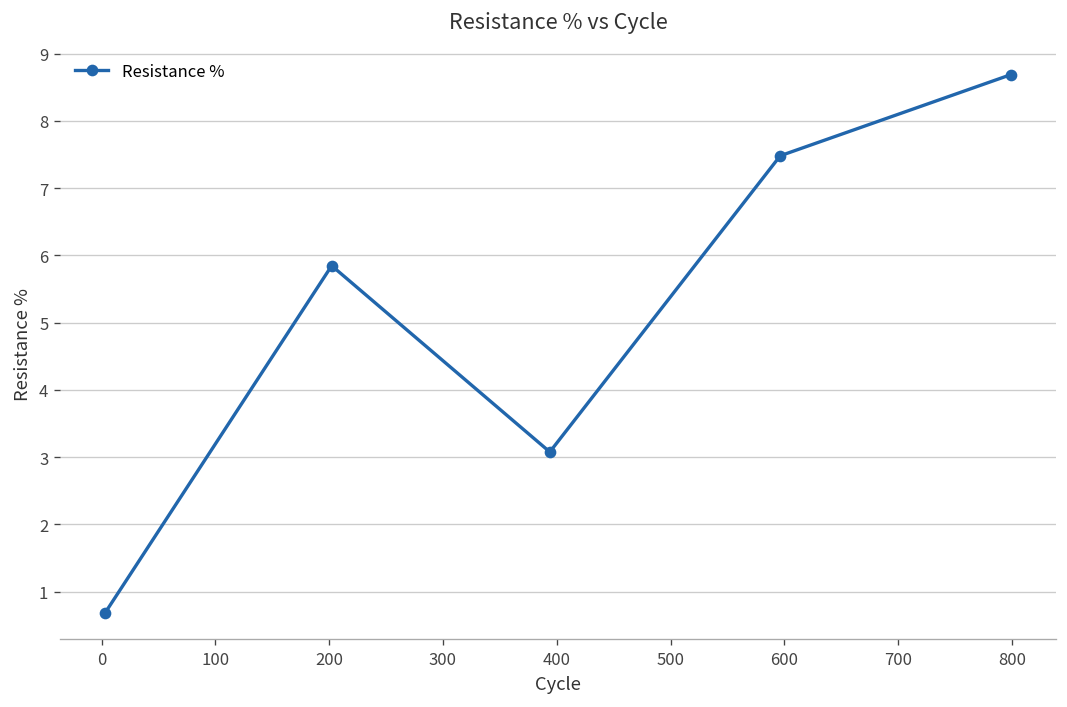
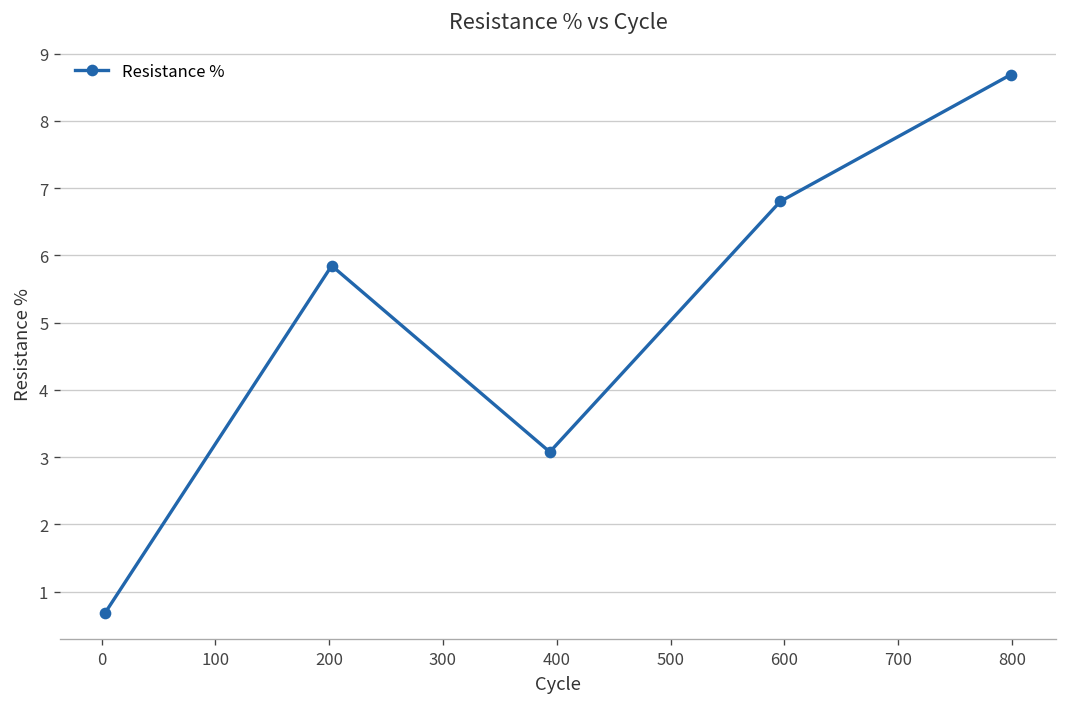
600: 7.5 -> 6.8
